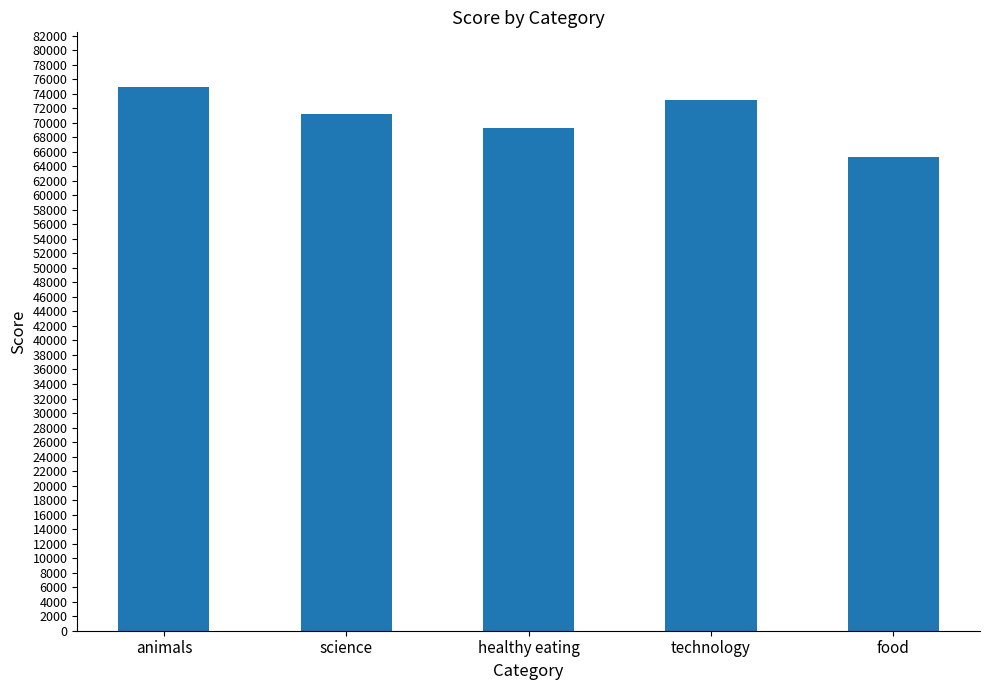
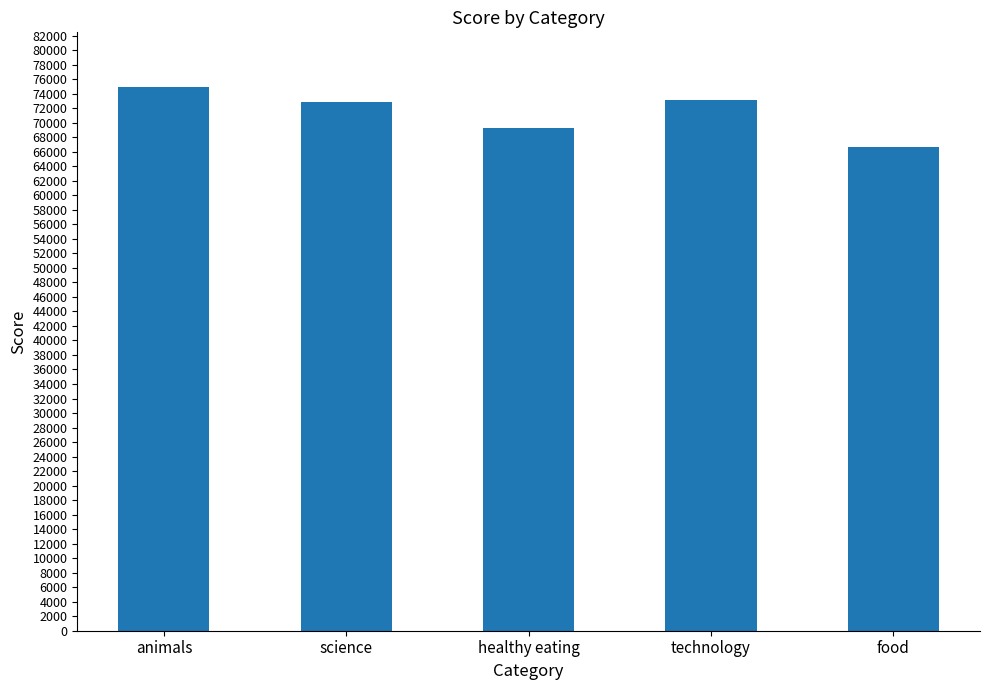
science: 71000 -> 73000
food: 65000 -> 67000
